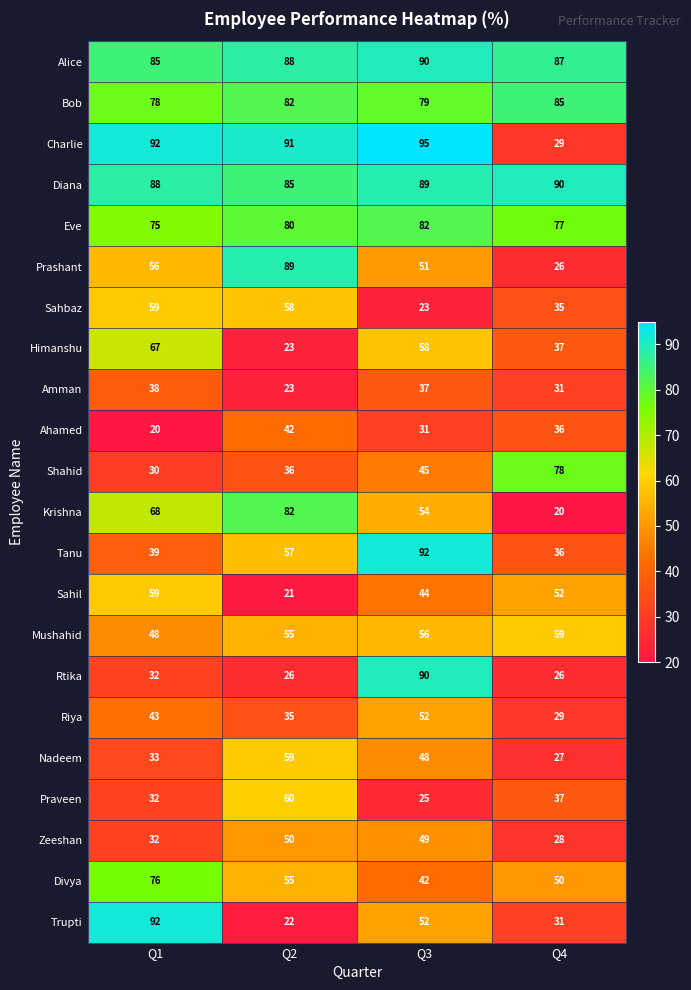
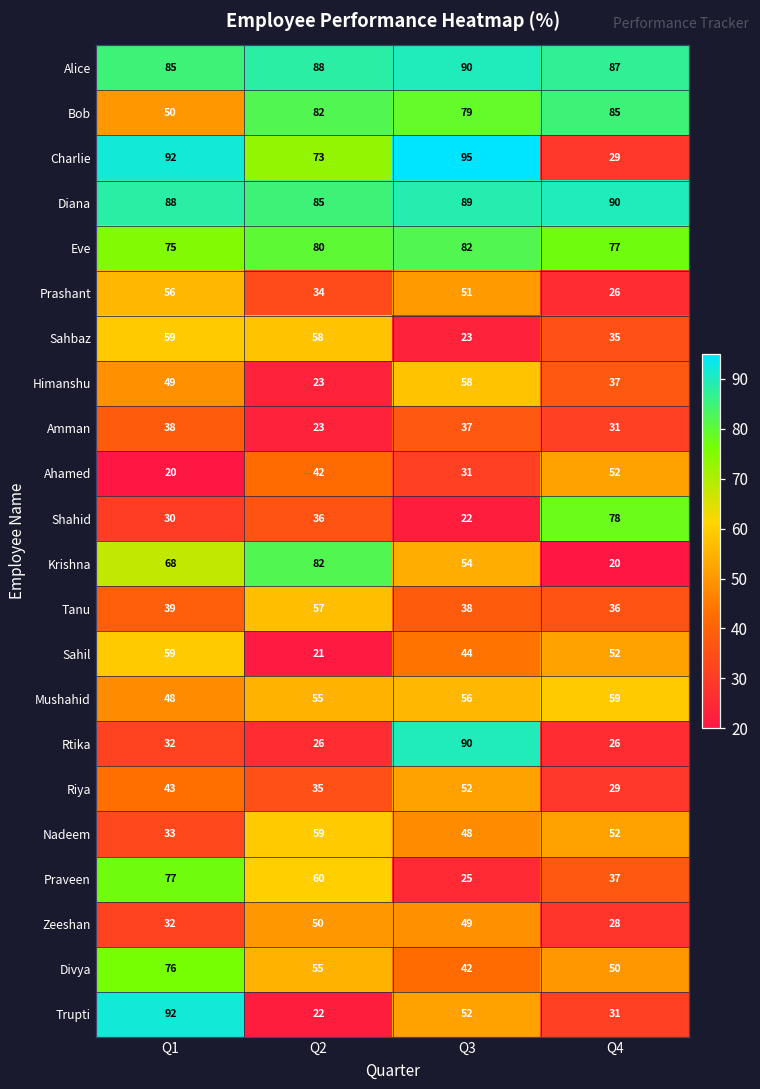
Bob, Q1: 78 -> 50
Charlie, Q2: 91 -> 73
Prashant, Q2: 89 -> 34
Himanshu, Q1: 67 -> 49
Ahamed, Q4: 36 -> 52
Shahid, Q3: 45 -> 22
Tanu, Q3: 92 -> 38
Nadeem, Q4: 27 -> 52
Praveen, Q1: 32 -> 77
